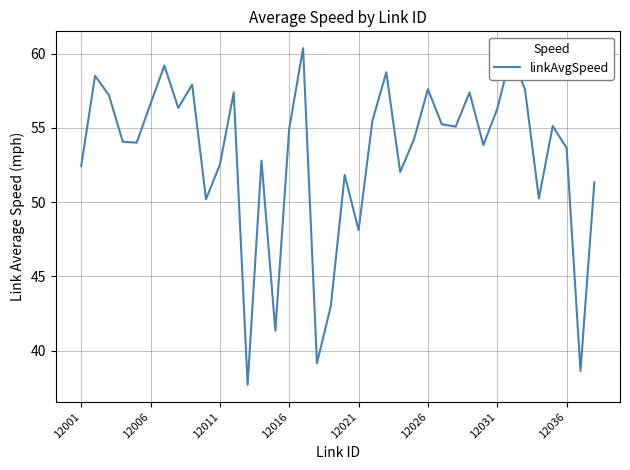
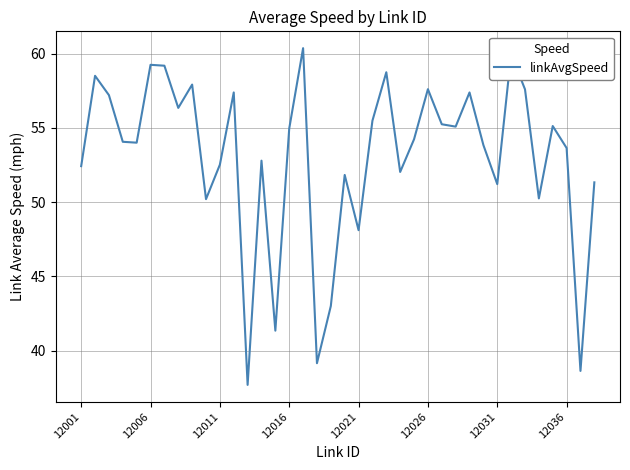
12006: 56.6 -> 59.2
12031: 56.3 -> 51.2
